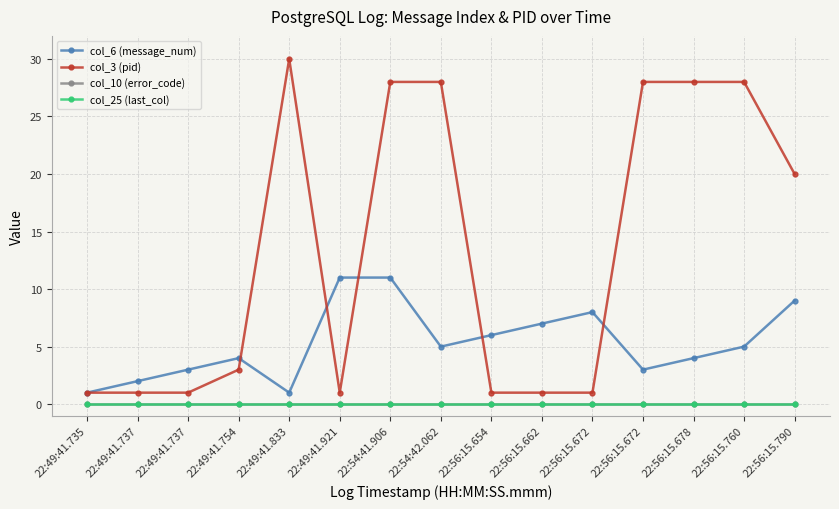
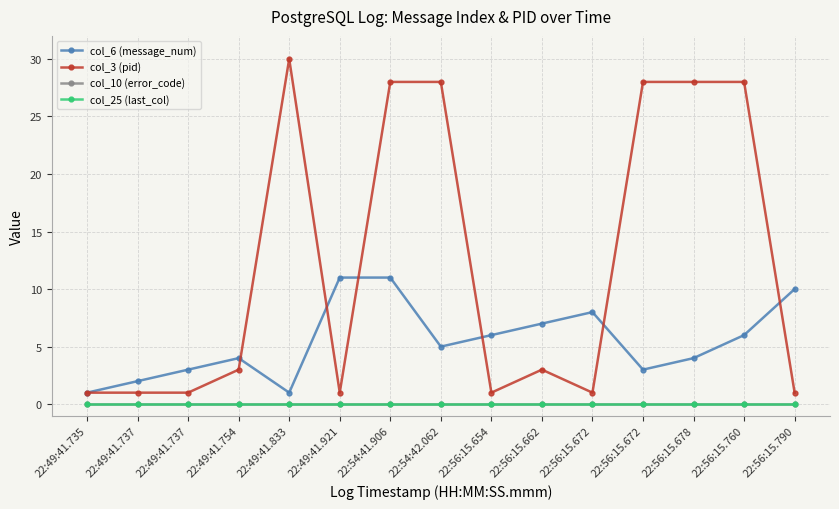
col_3 (pid), 22:56:15.662: 1 -> 3
col_6 (message_num), 22:56:15.760: 5 -> 6
col_6 (message_num), 22:56:15.790: 9 -> 10
col_3 (pid), 22:56:15.790: 20 -> 1
